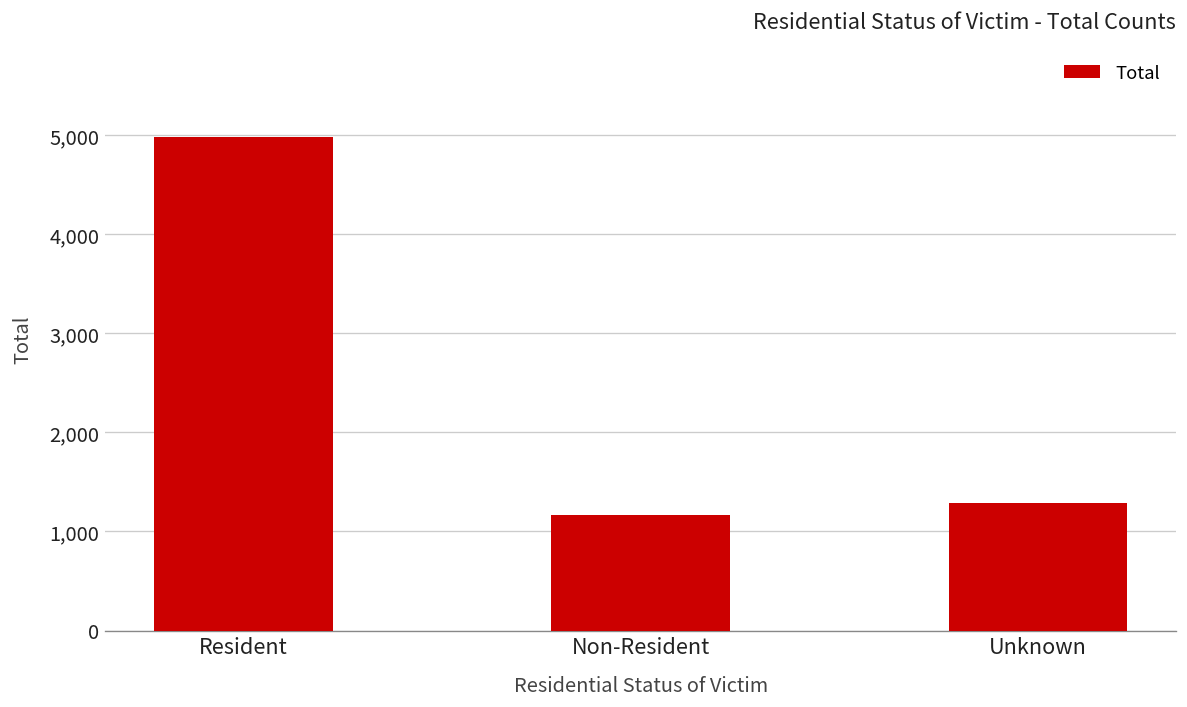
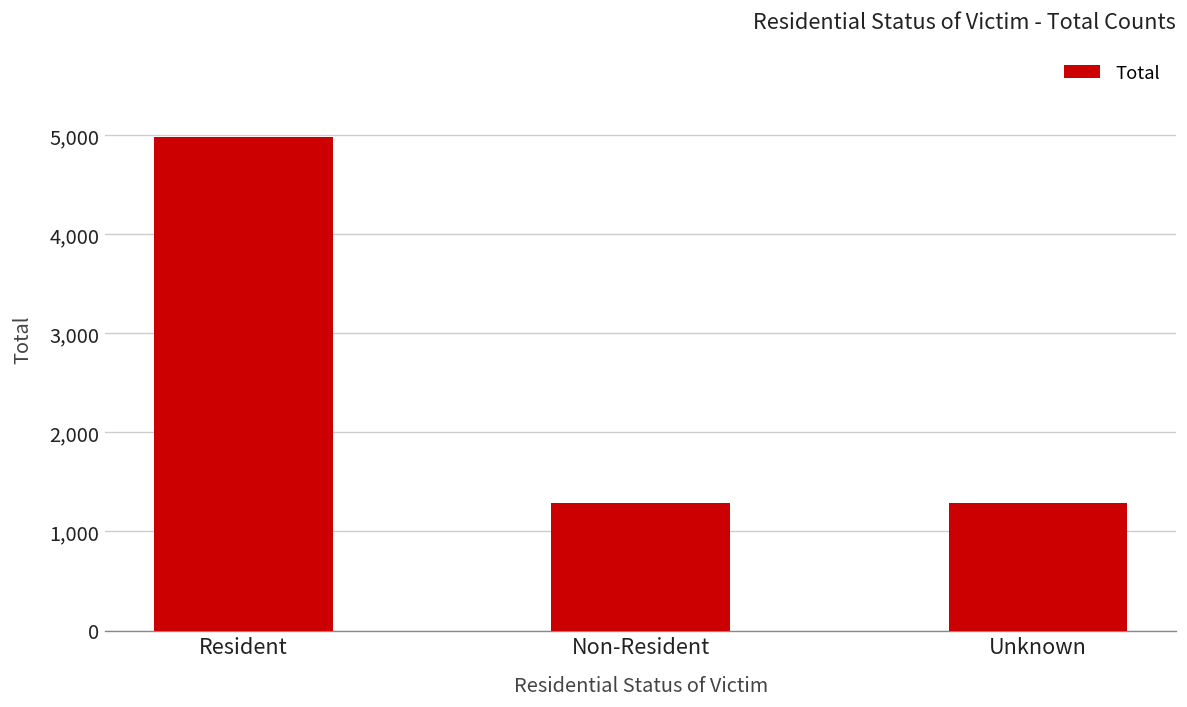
Non-Resident: 1,200 -> 1,300
